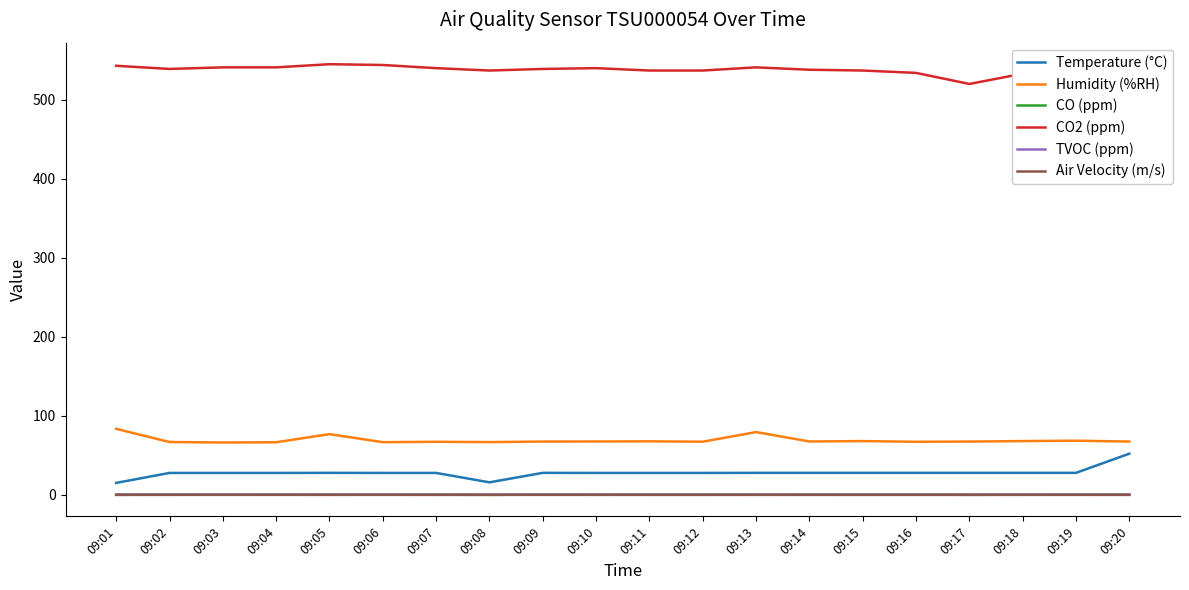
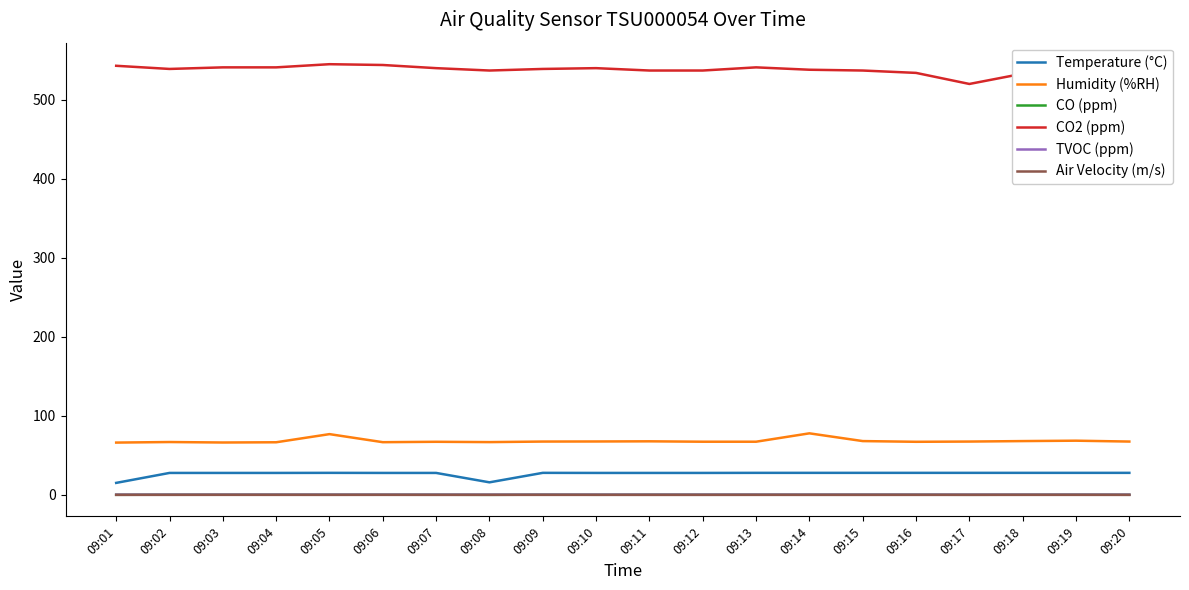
Humidity (%RH), 09:01: 80 -> 70
Humidity (%RH), 09:13: 80 -> 70
Humidity (%RH), 09:14: 70 -> 80
Temperature (°C), 09:20: 50 -> 30
